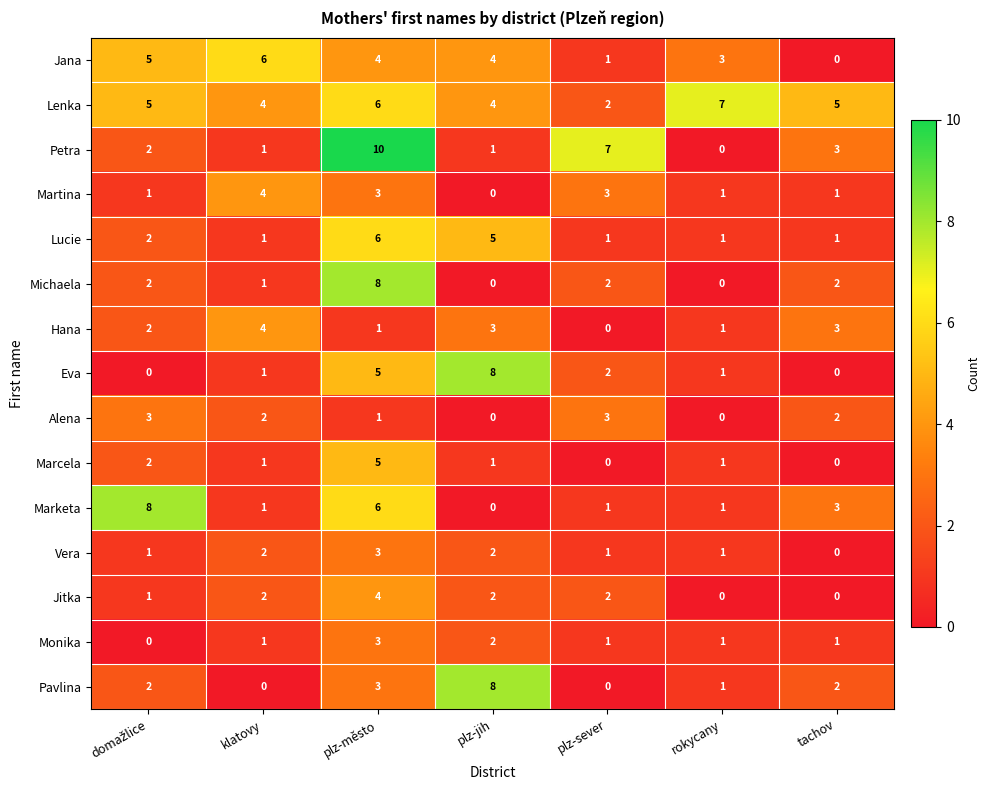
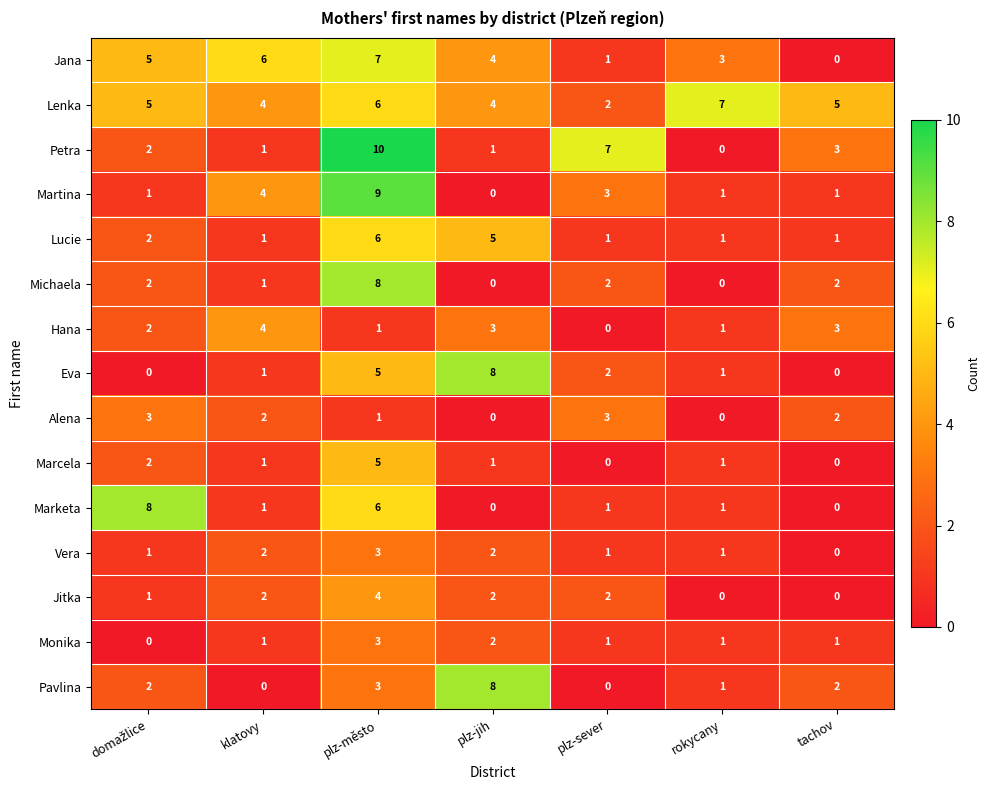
Jana, plz-město: 4 -> 7
Martina, plz-město: 3 -> 9
Marketa, tachov: 3 -> 0
